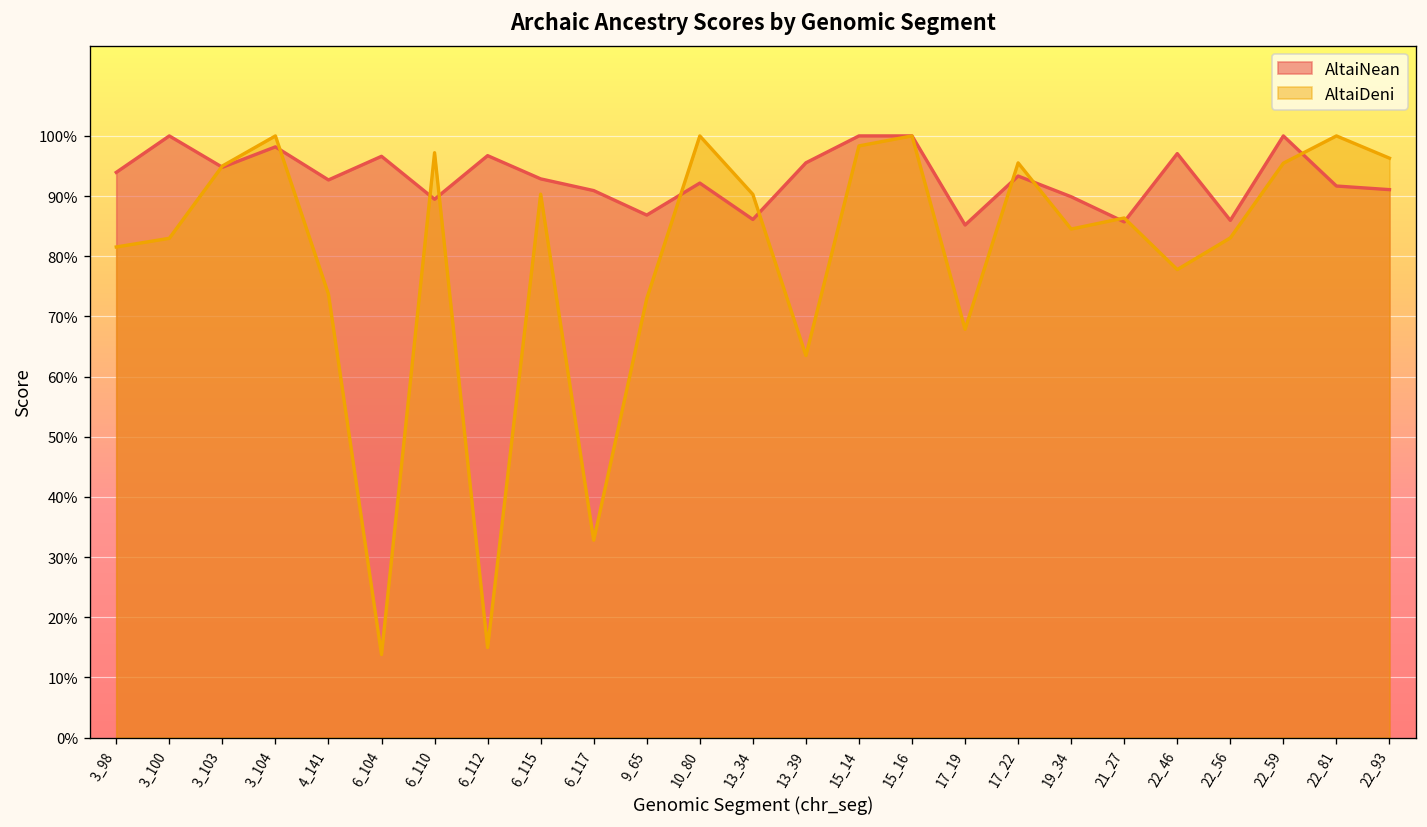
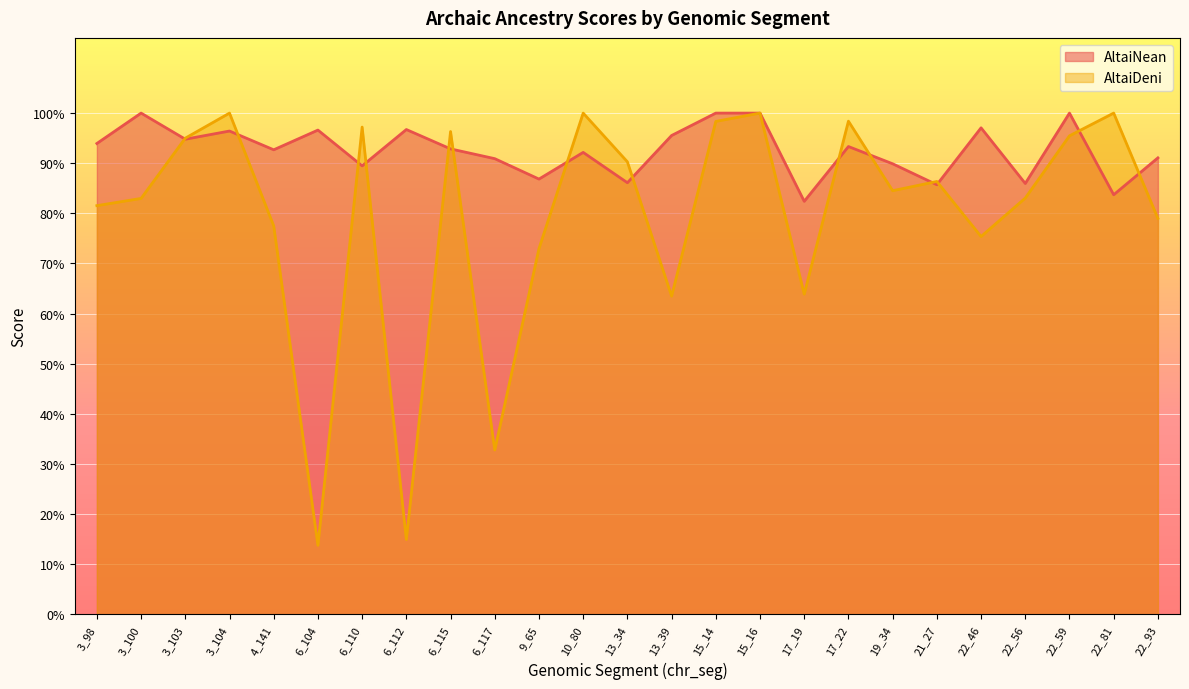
AltaiNean, 3_104: 98% -> 96%
AltaiDeni, 4_141: 74% -> 78%
AltaiDeni, 6_115: 90% -> 96%
AltaiNean, 17_19: 85% -> 82%
AltaiDeni, 17_19: 68% -> 64%
AltaiDeni, 17_22: 96% -> 98%
AltaiDeni, 22_46: 78% -> 75%
AltaiNean, 22_81: 92% -> 84%
AltaiDeni, 22_93: 96% -> 79%
